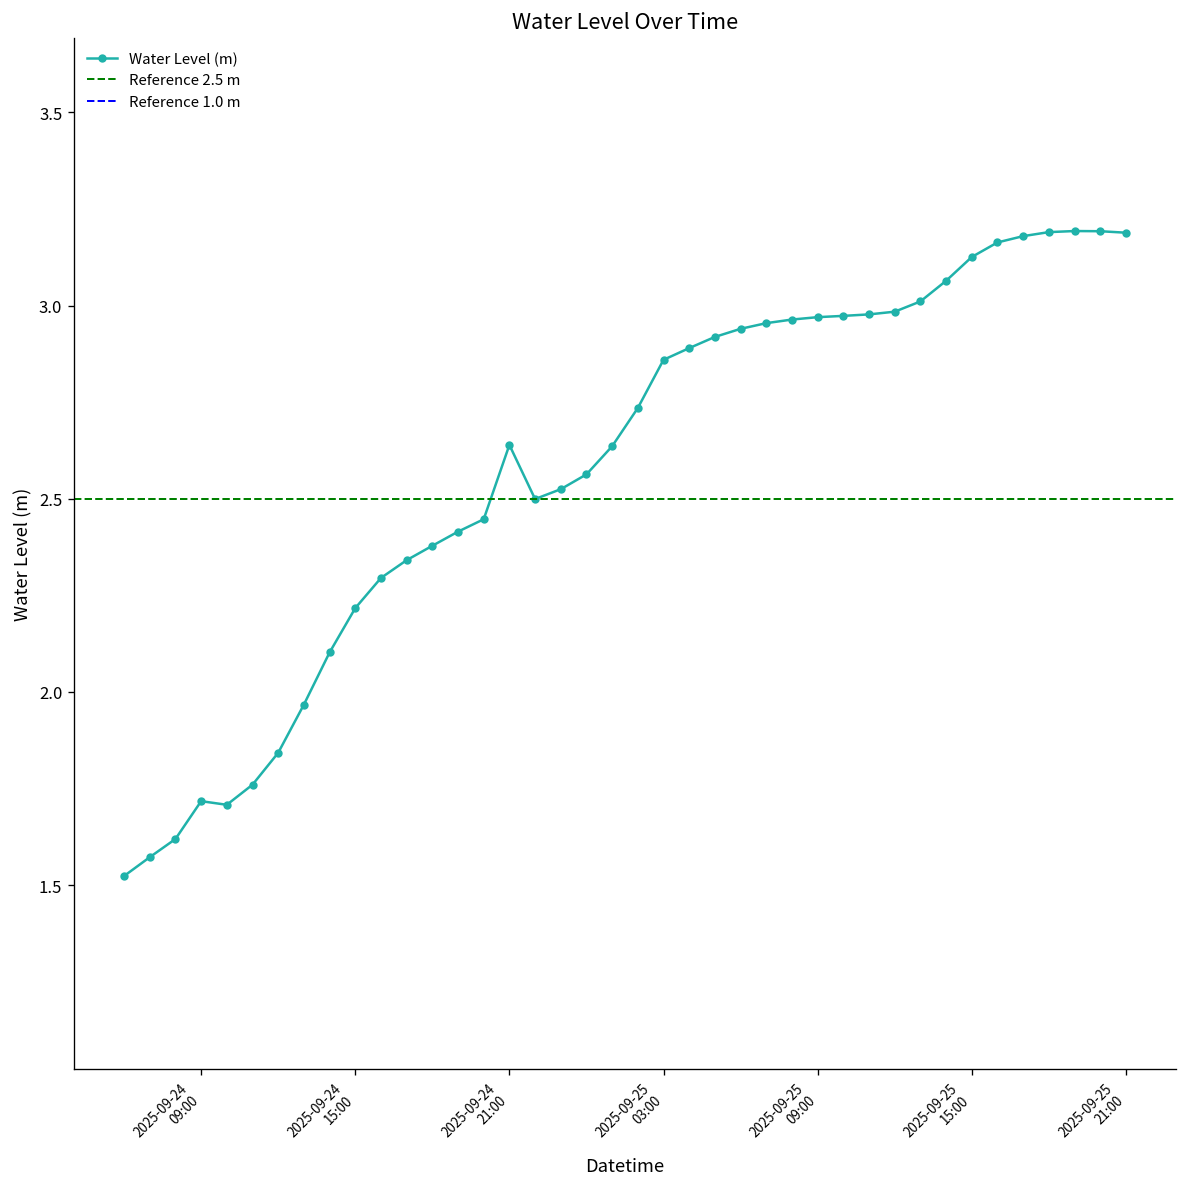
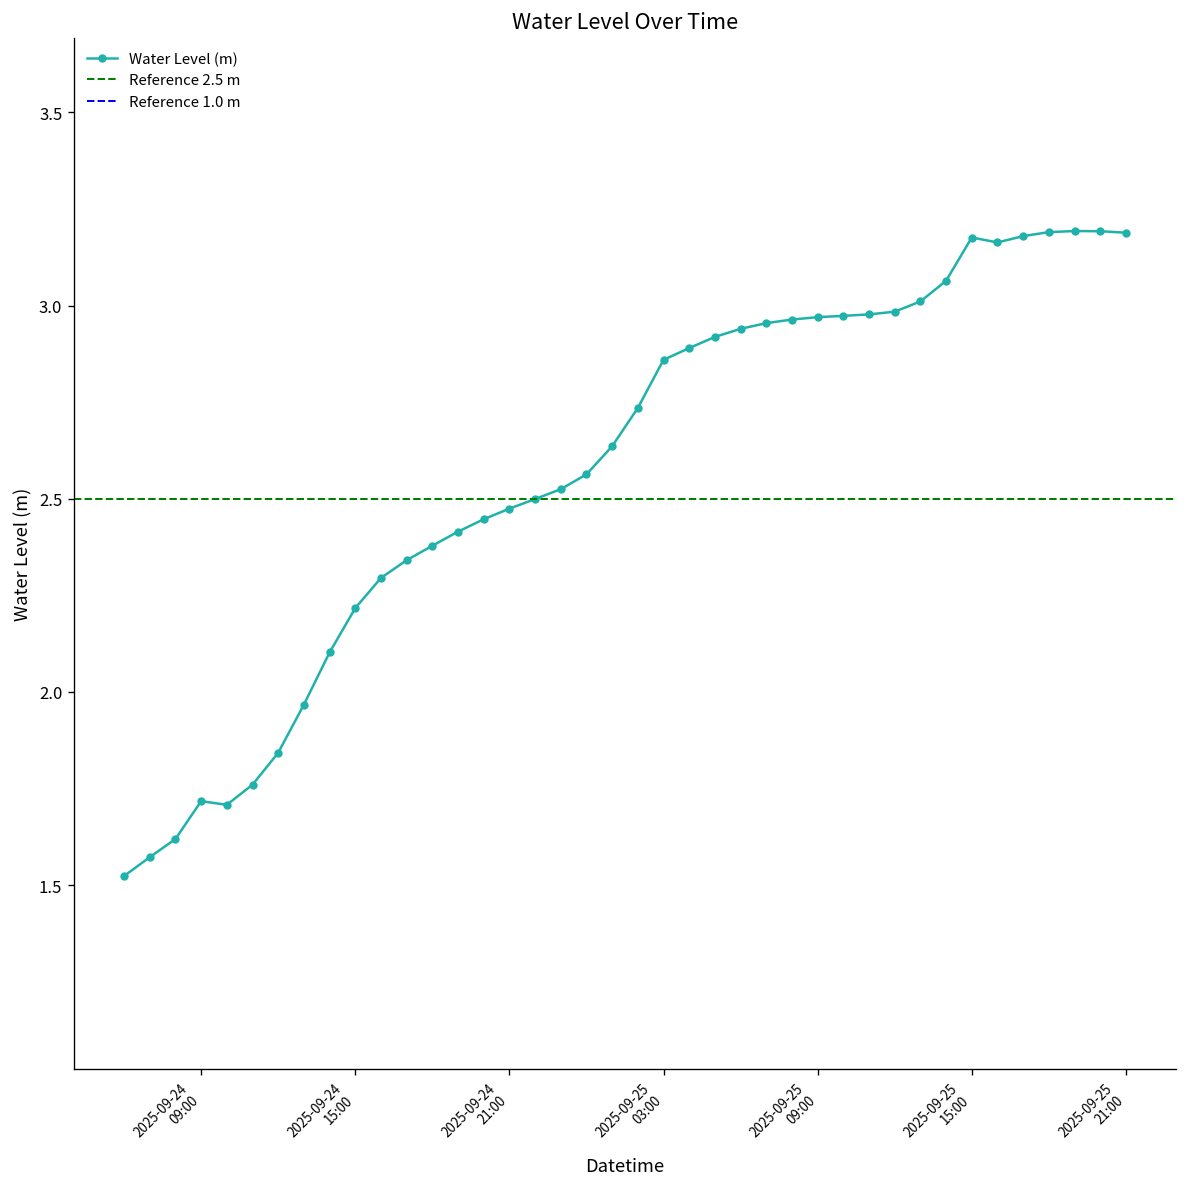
2025-09-24 21:00: 2.64 -> 2.47
2025-09-25 15:00: 3.13 -> 3.18
